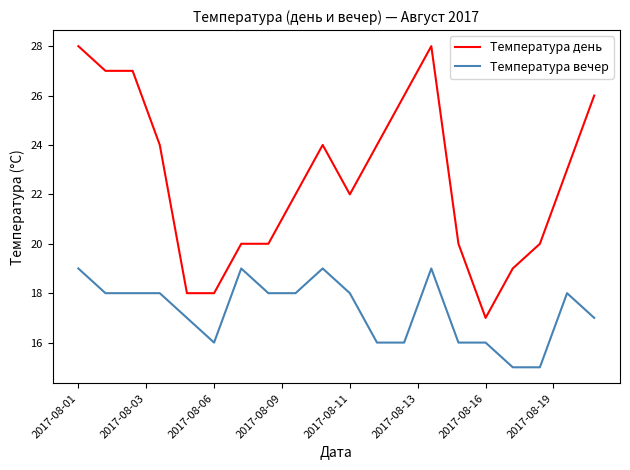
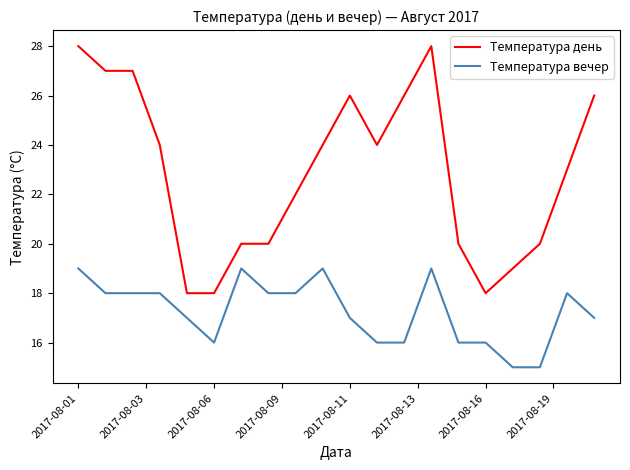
Температура день, 2017-08-11: 22 -> 26
Температура вечер, 2017-08-11: 18 -> 17
Температура день, 2017-08-16: 17 -> 18
